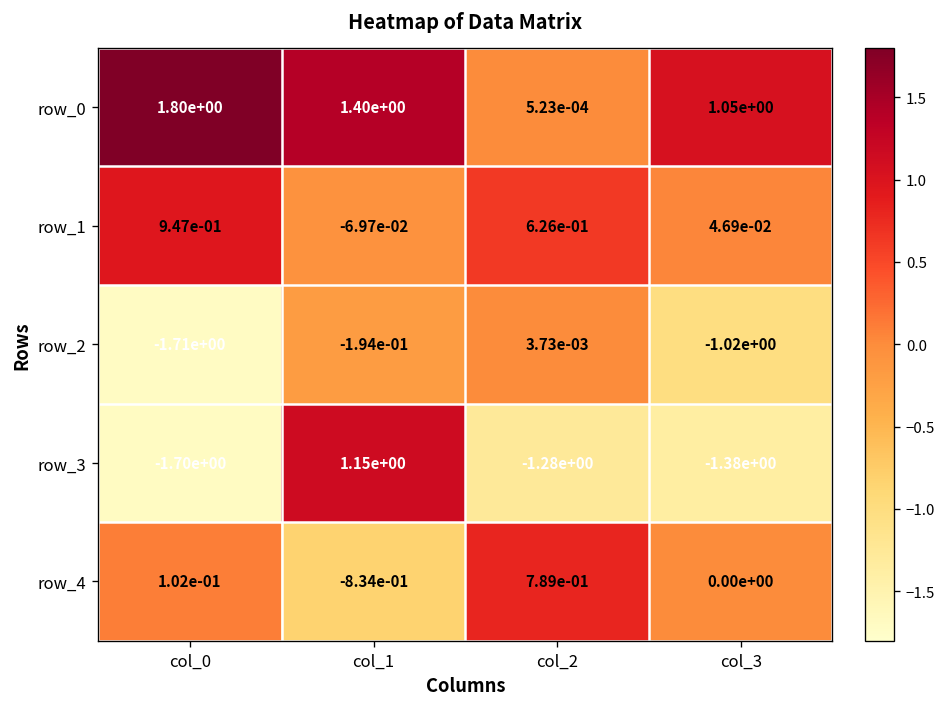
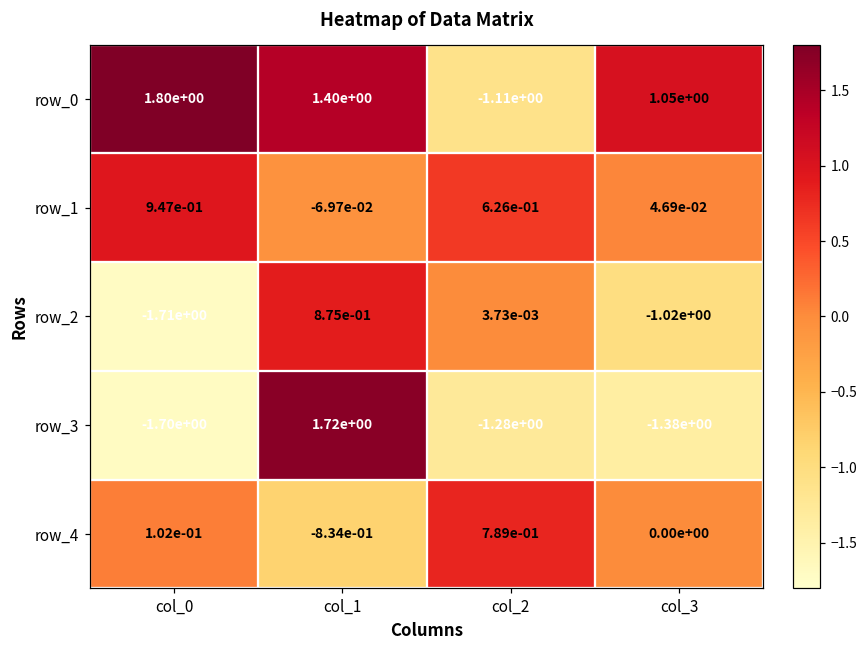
row_0, col_2: 5.23e-04 -> -1.11e+00
row_2, col_1: -1.94e-01 -> 8.75e-01
row_3, col_1: 1.15e+00 -> 1.72e+00
